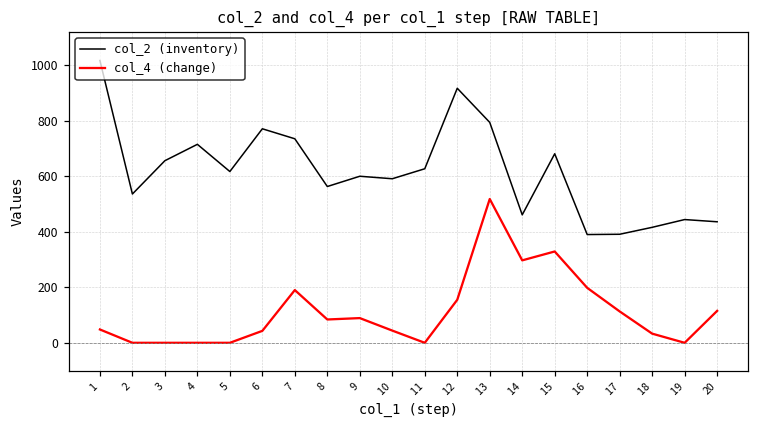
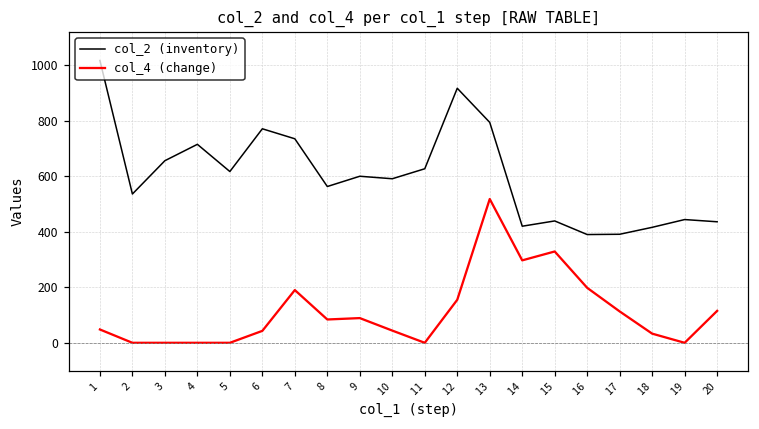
col_2 (inventory), 14: 460 -> 420
col_2 (inventory), 15: 680 -> 440
